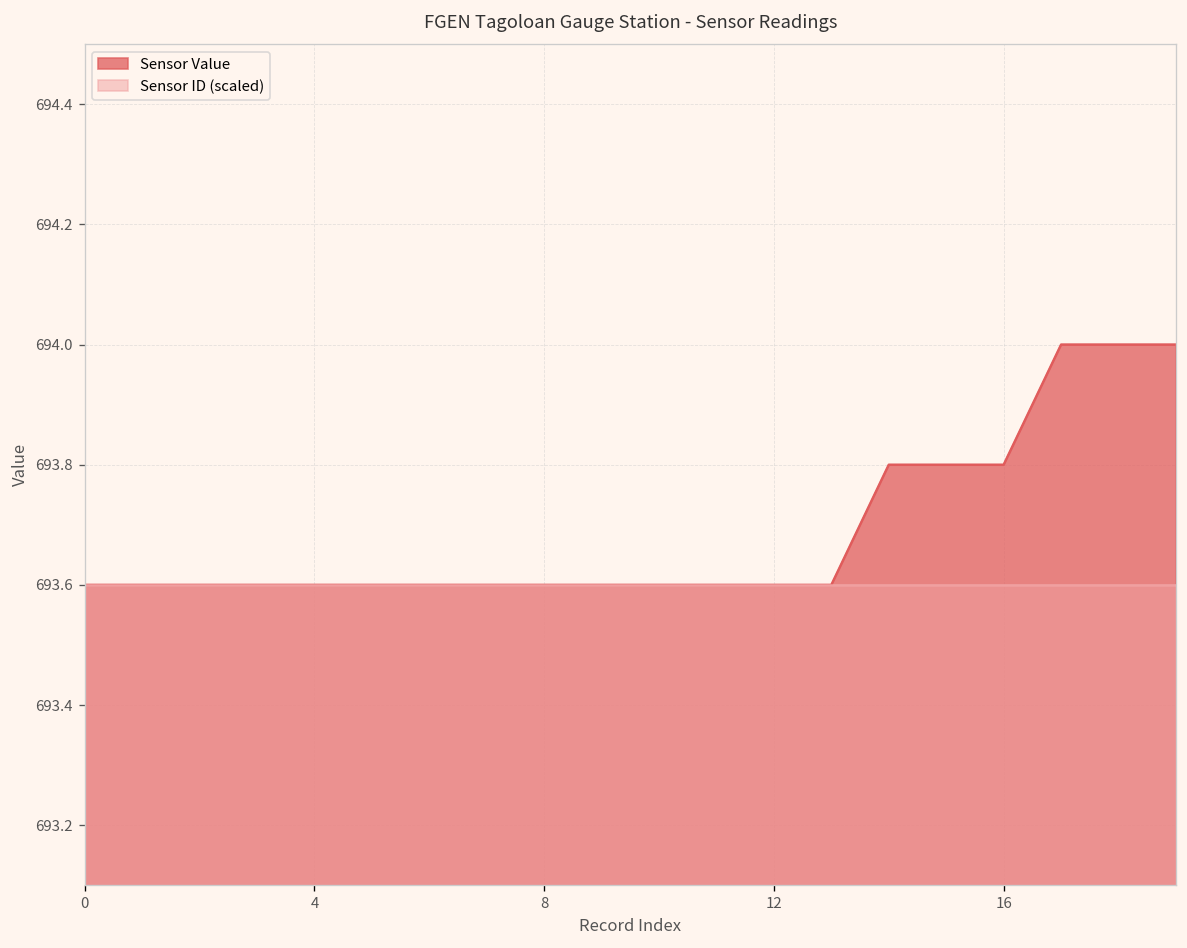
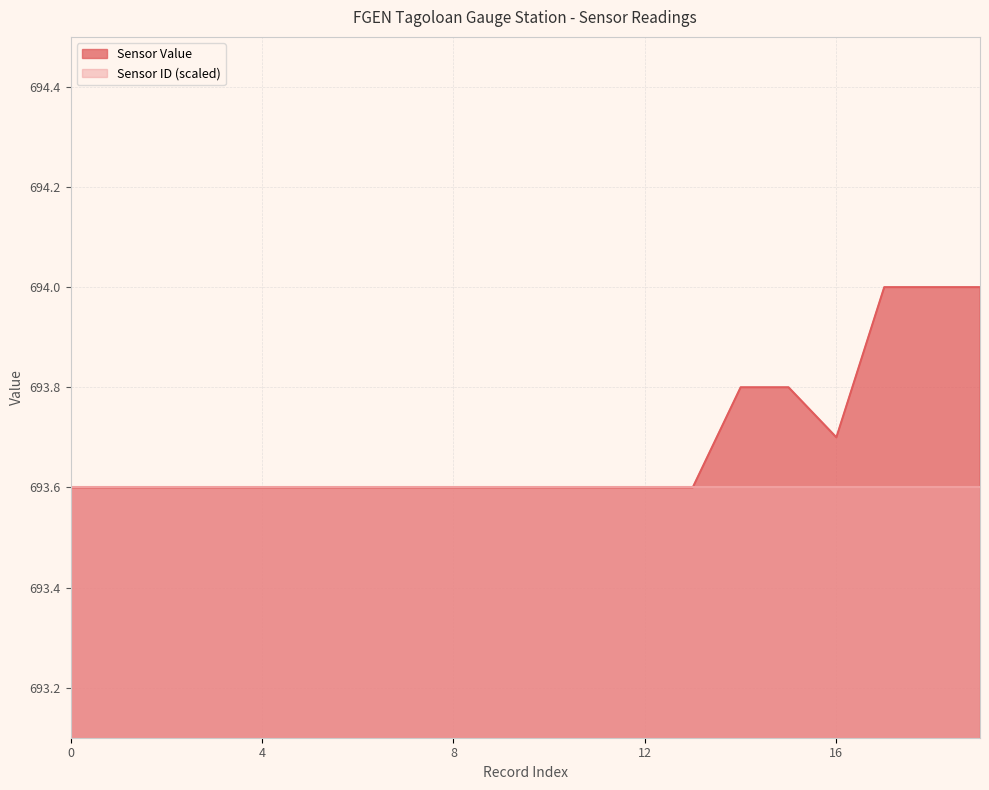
Sensor Value, 16: 693.8 -> 693.7
